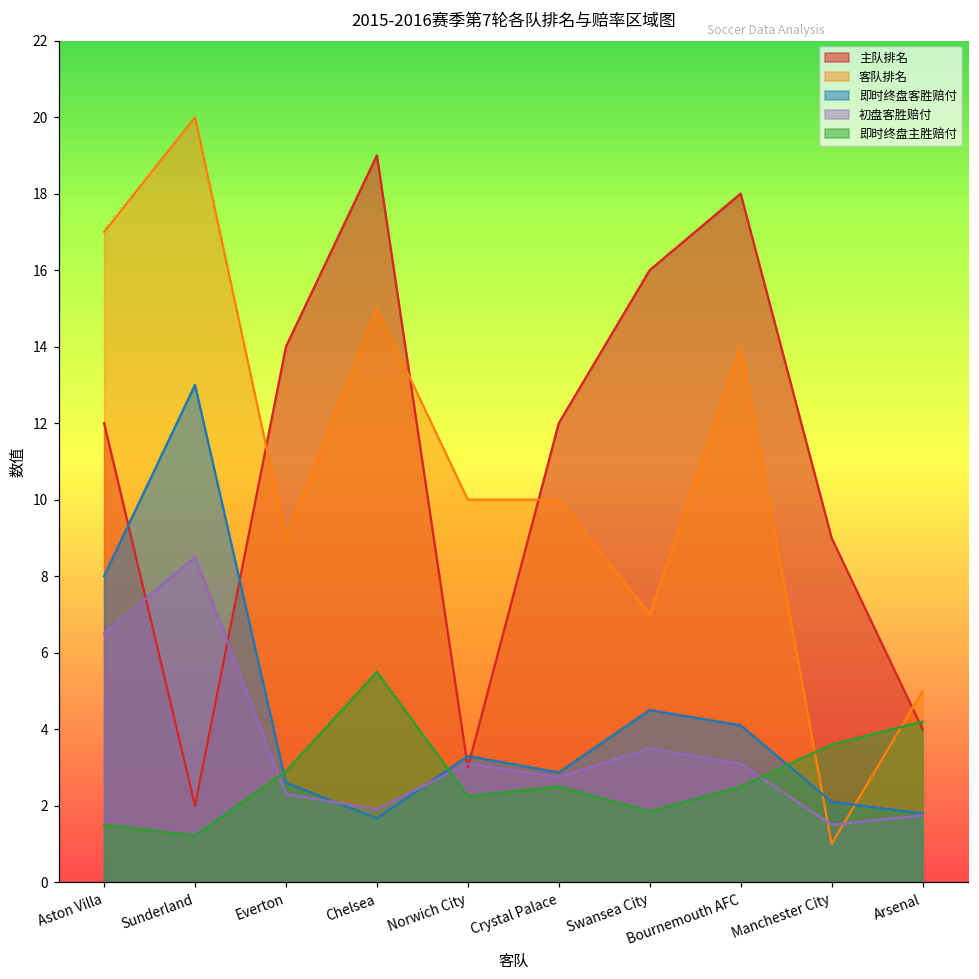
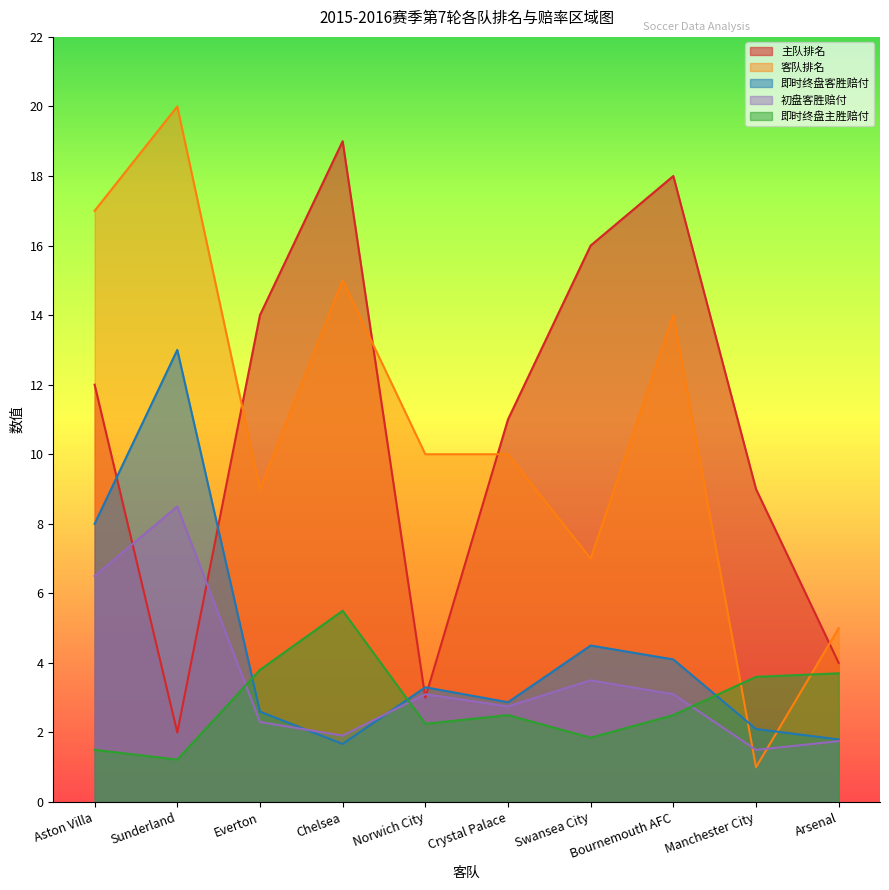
即时终盘主胜赔付, Everton: 2.9 -> 3.8
主队排名, Crystal Palace: 12 -> 11
即时终盘主胜赔付, Arsenal: 4.2 -> 3.7
